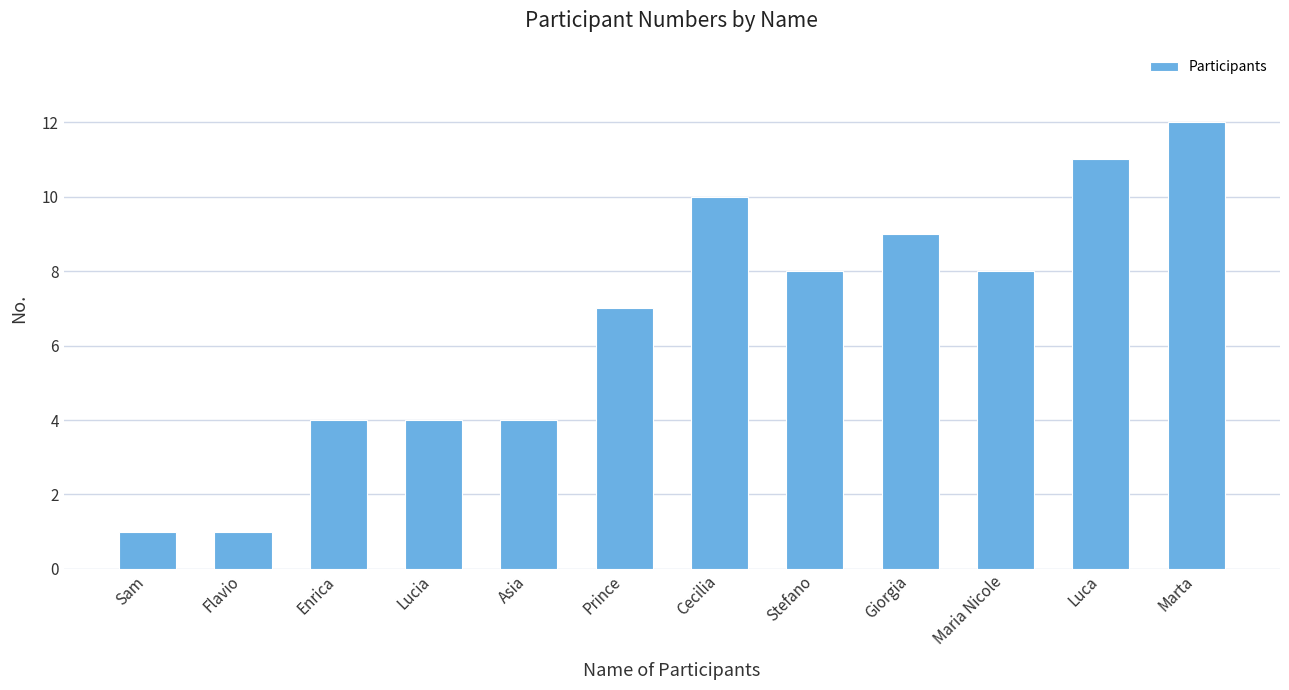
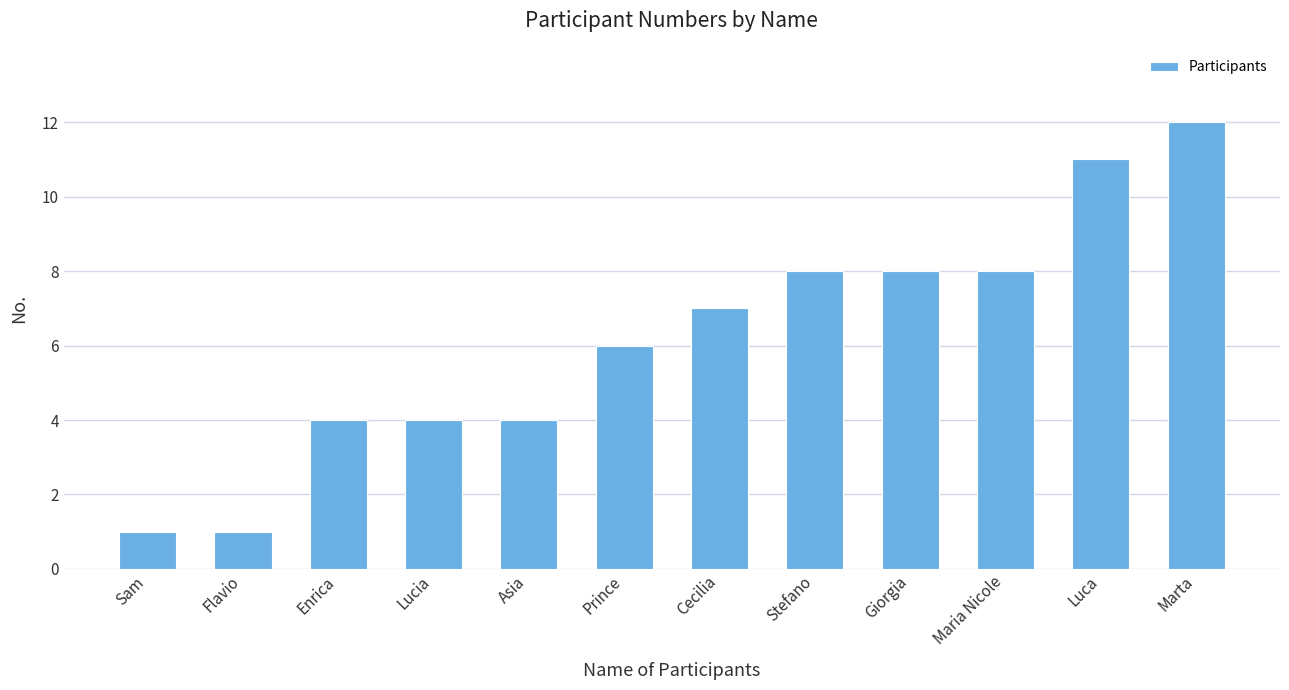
Prince: 7 -> 6
Cecilia: 10 -> 7
Giorgia: 9 -> 8
